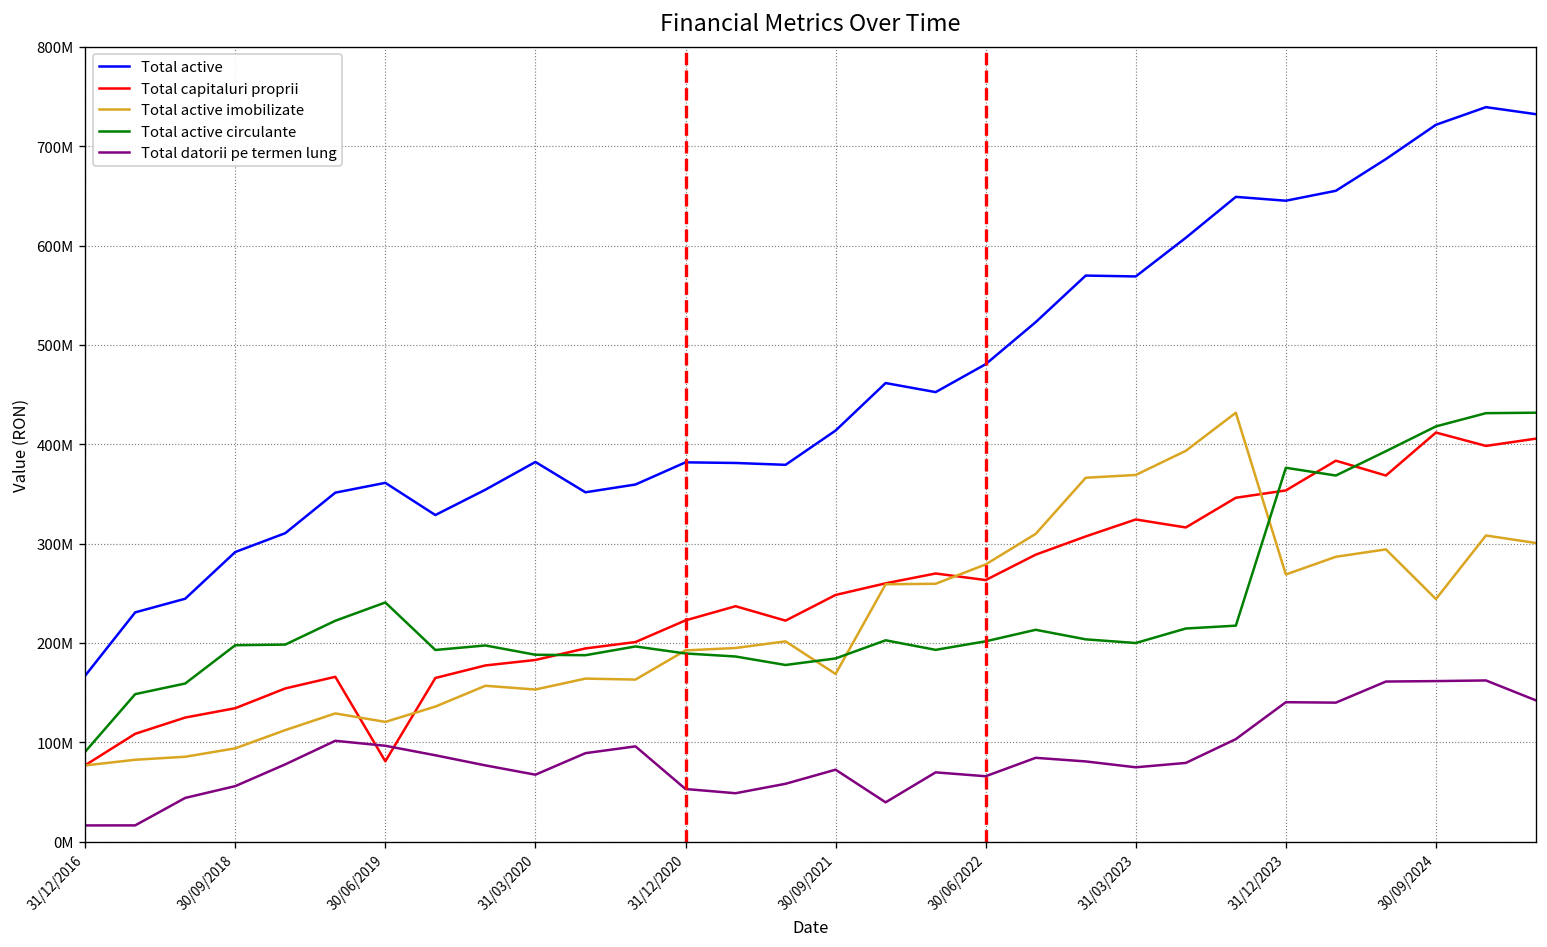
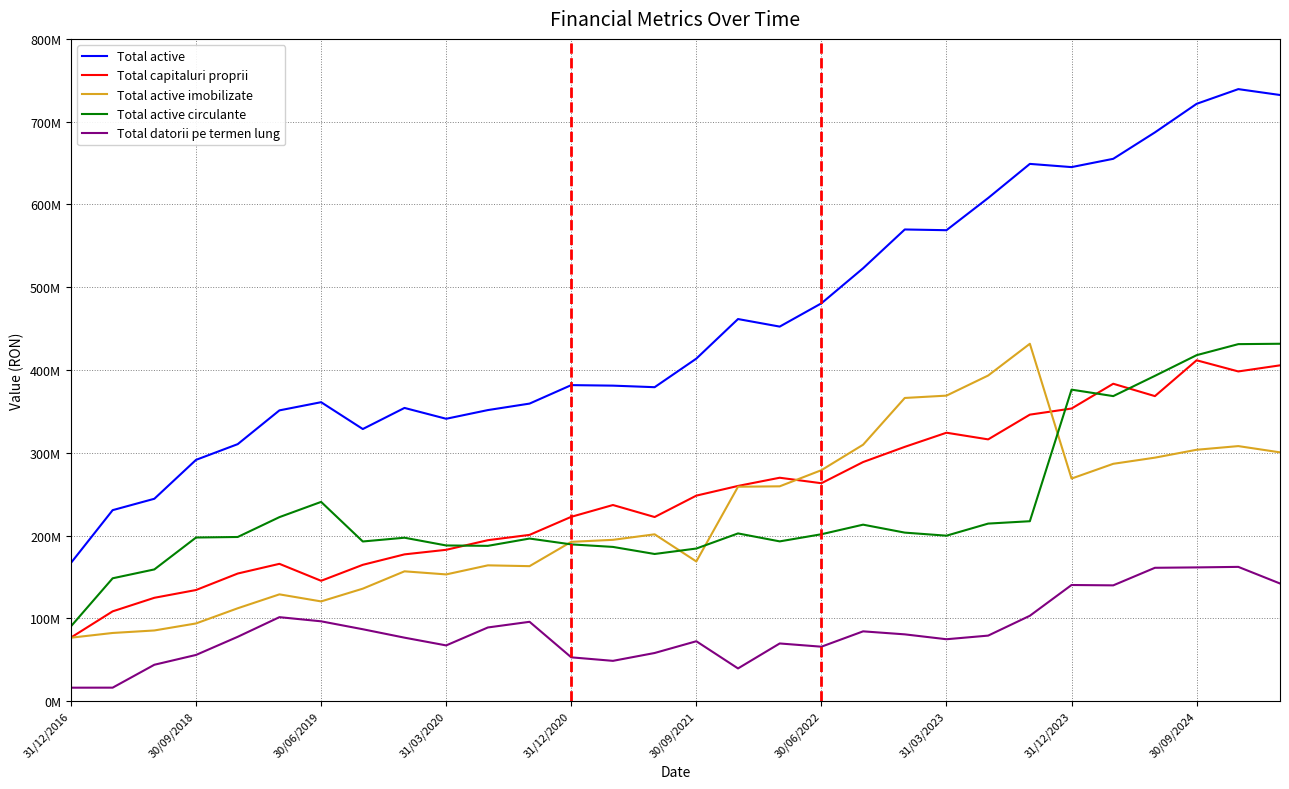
Total capitaluri proprii, 30/06/2019: 80000000 -> 150000000
Total active, 31/03/2020: 380000000 -> 340000000
Total active imobilizate, 30/09/2024: 240000000 -> 300000000
